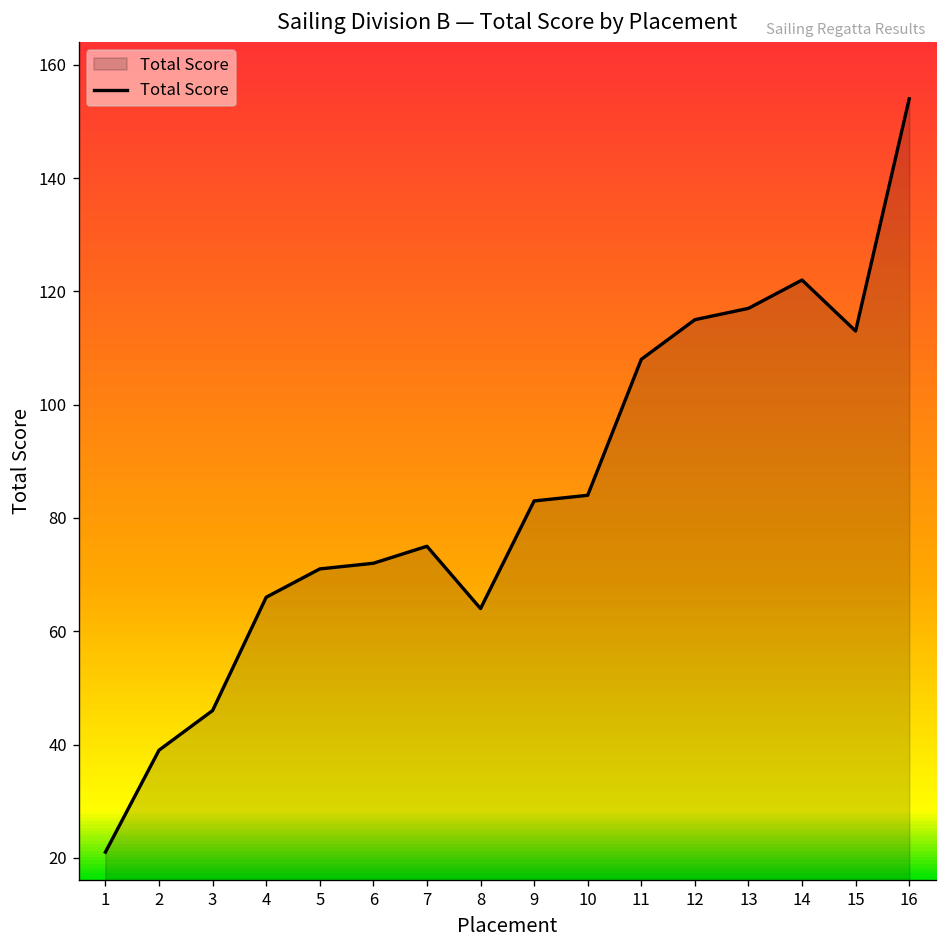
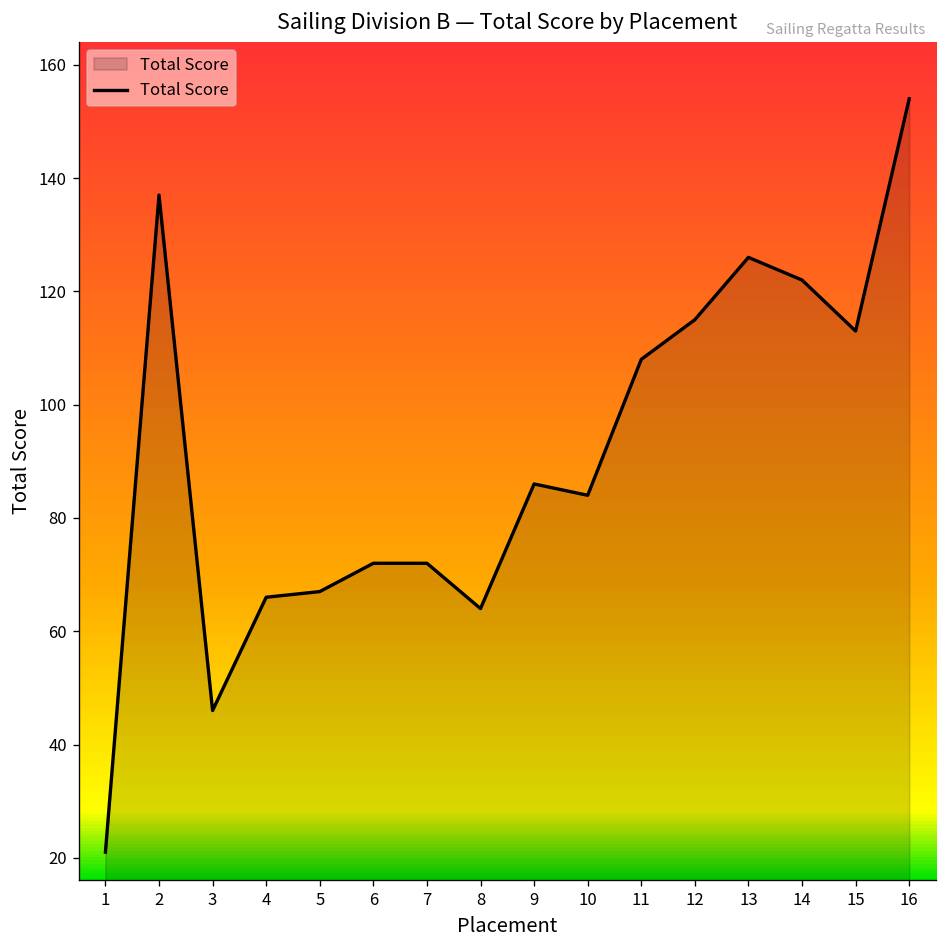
2: 39 -> 137
5: 71 -> 67
7: 75 -> 72
9: 83 -> 86
13: 117 -> 126
